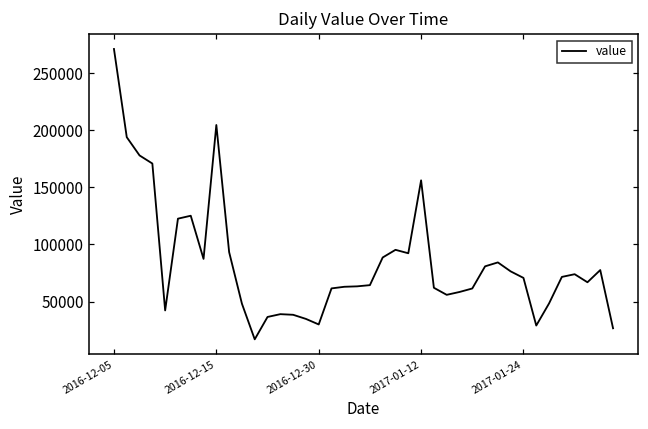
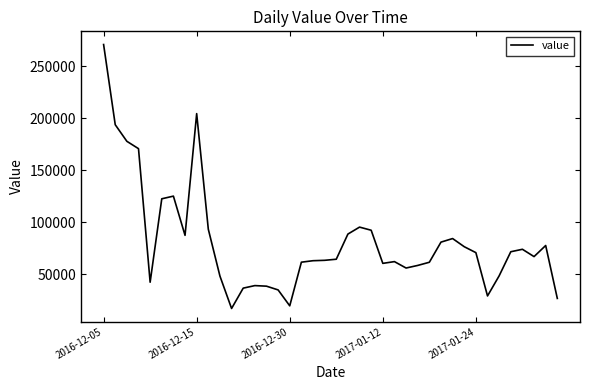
2016-12-30: 30000 -> 20000
2017-01-12: 156000 -> 60000
